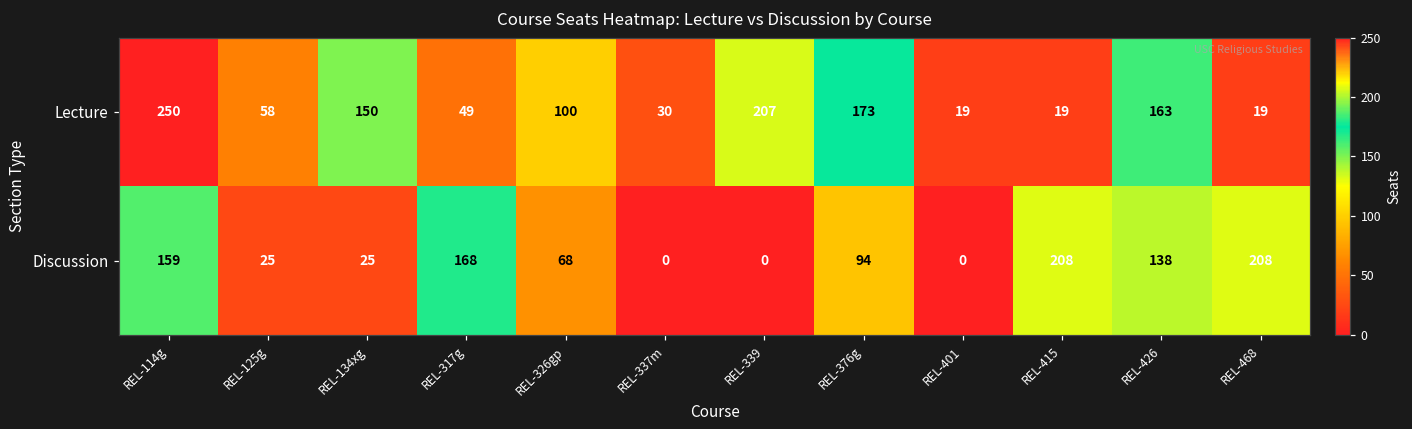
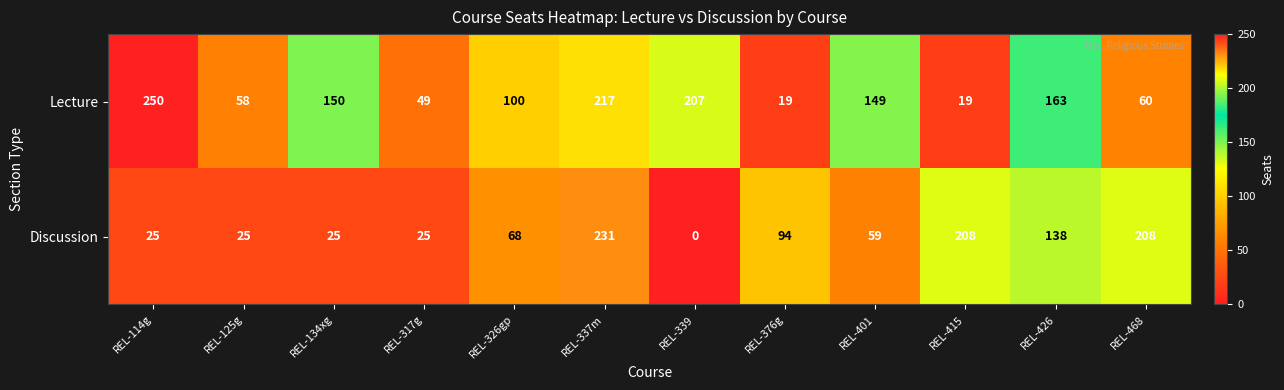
Lecture, REL-337m: 30 -> 217
Lecture, REL-376g: 173 -> 19
Lecture, REL-401: 19 -> 149
Lecture, REL-468: 19 -> 60
Discussion, REL-114g: 159 -> 25
Discussion, REL-317g: 168 -> 25
Discussion, REL-337m: 0 -> 231
Discussion, REL-401: 0 -> 59
